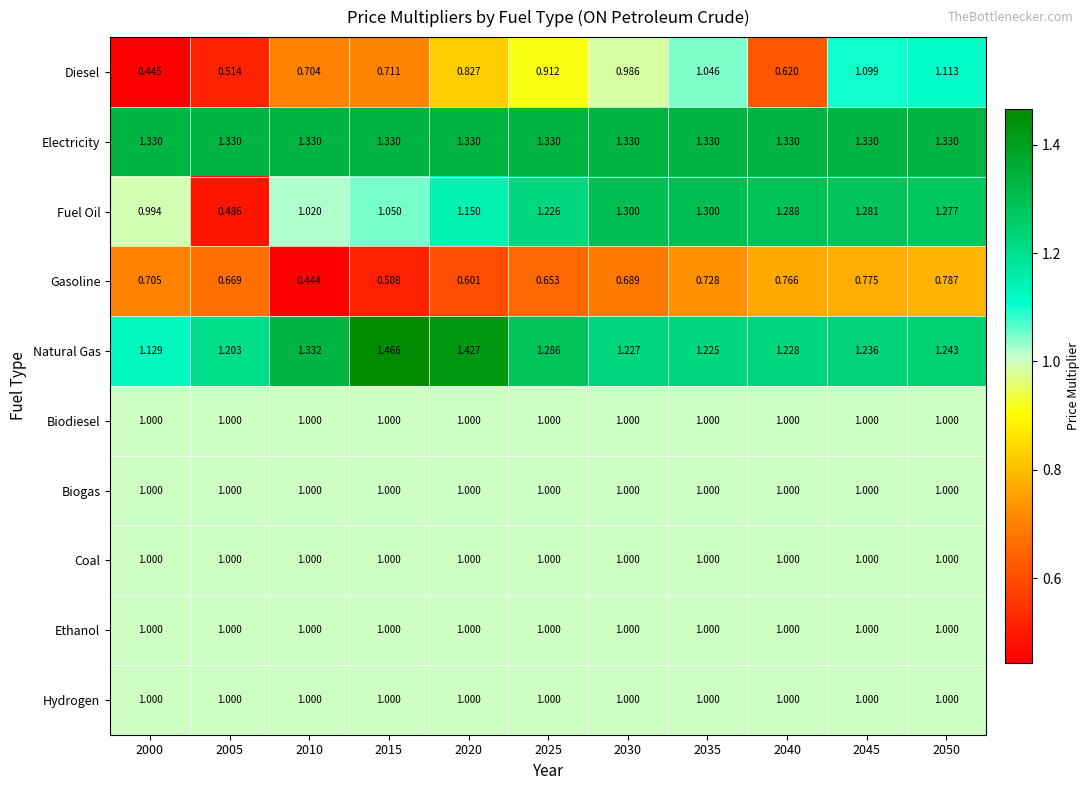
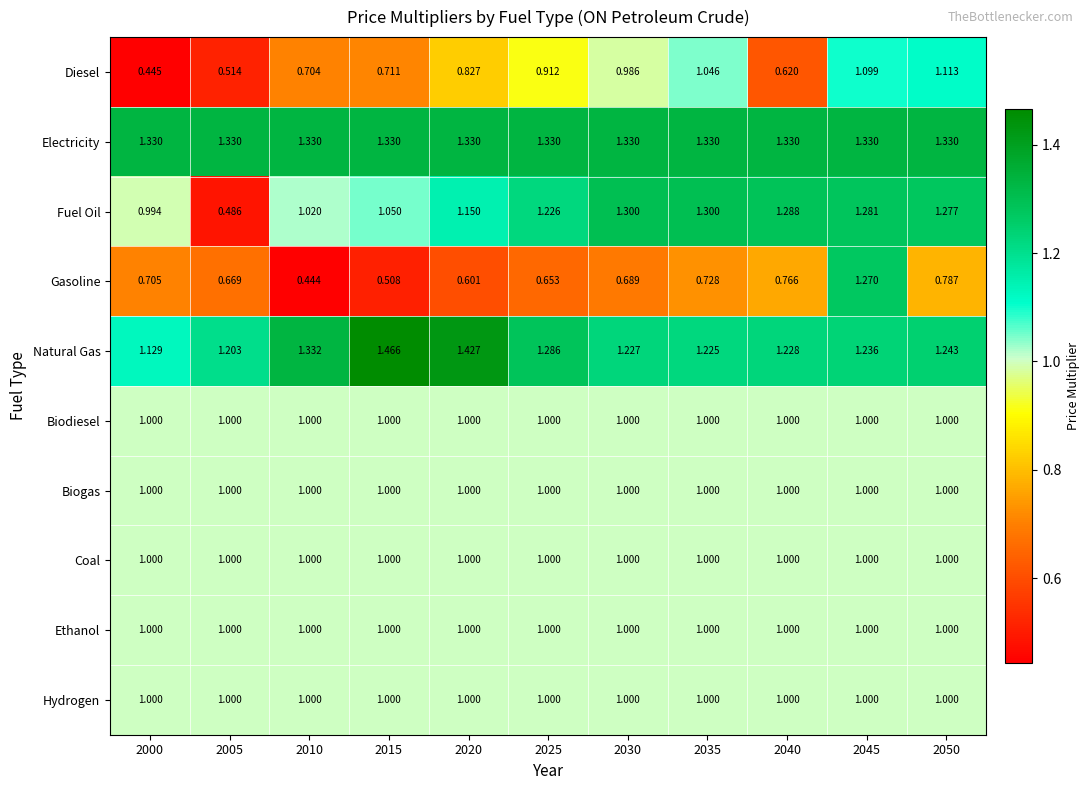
Gasoline, 2045: 0.775 -> 1.270
